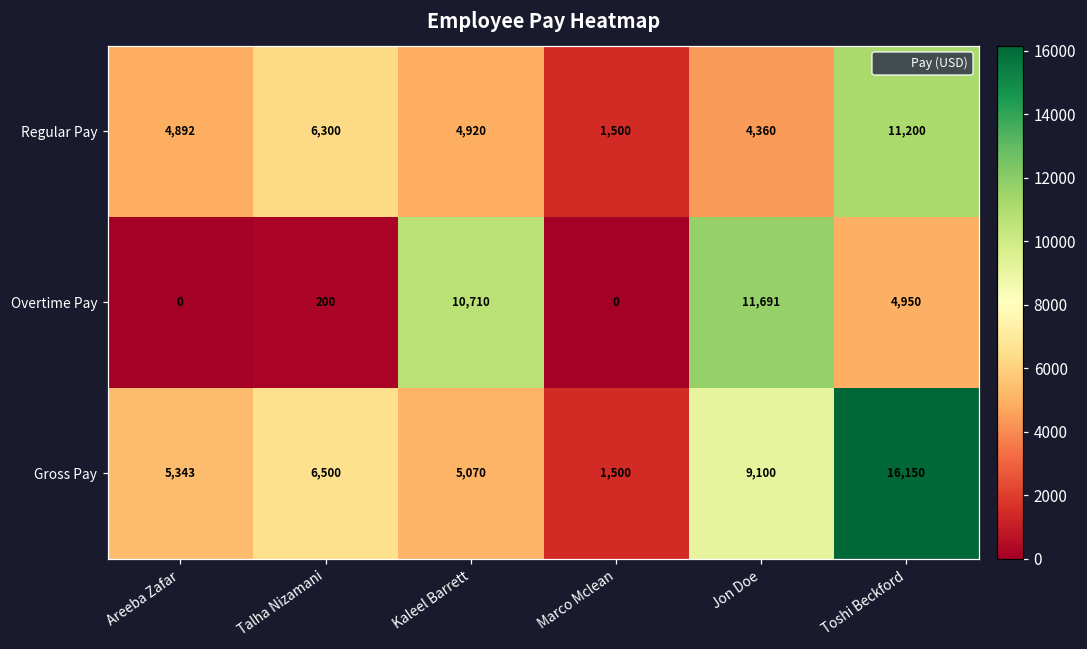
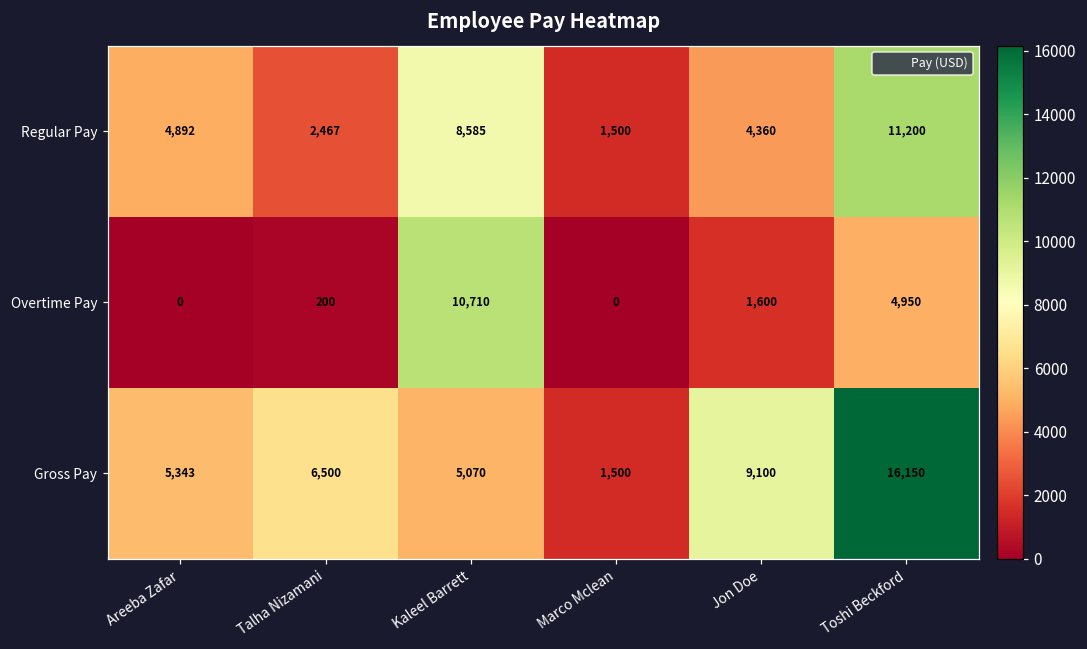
Regular Pay, Talha Nizamani: 6,300 -> 2,467
Regular Pay, Kaleel Barrett: 4,920 -> 8,585
Overtime Pay, Jon Doe: 11,691 -> 1,600
